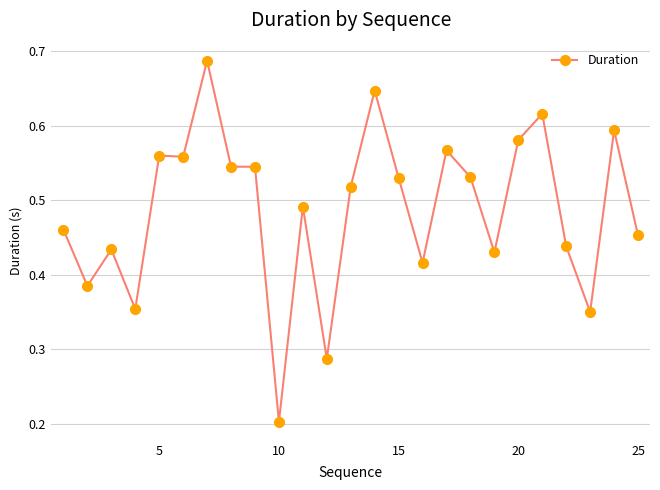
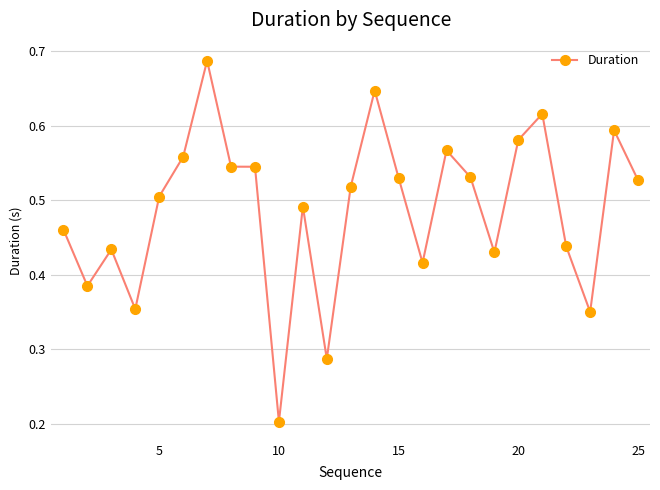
5: 0.56 -> 0.51
25: 0.45 -> 0.53
